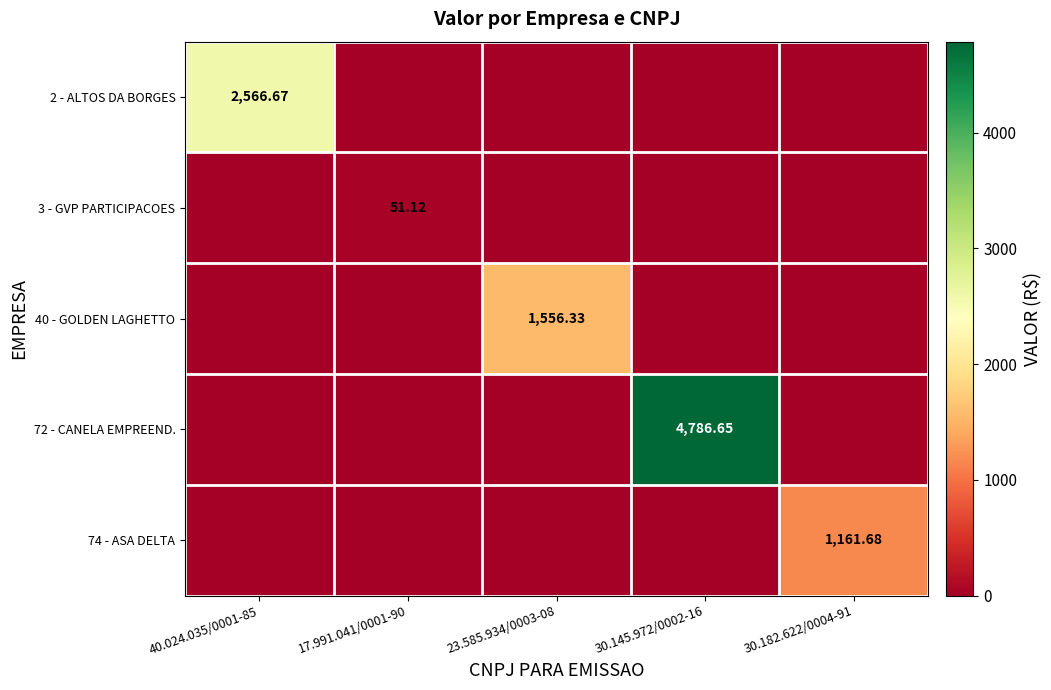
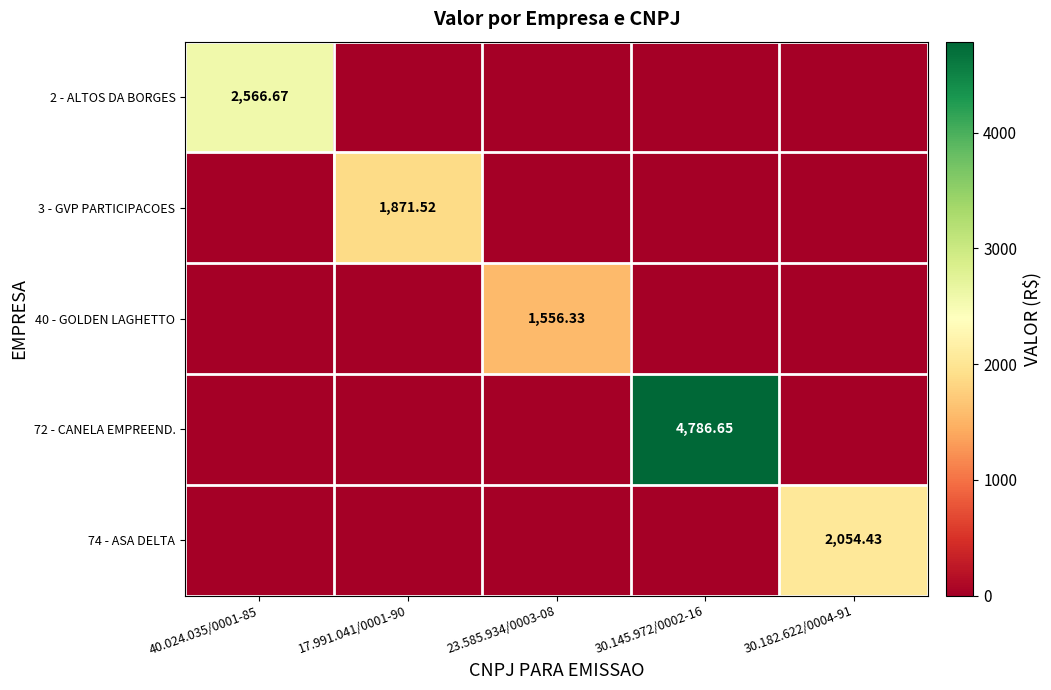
3 - GVP PARTICIPACOES, 17.991.041/0001-90: 51.12 -> 1,871.52
74 - ASA DELTA, 30.182.622/0004-91: 1,161.68 -> 2,054.43
